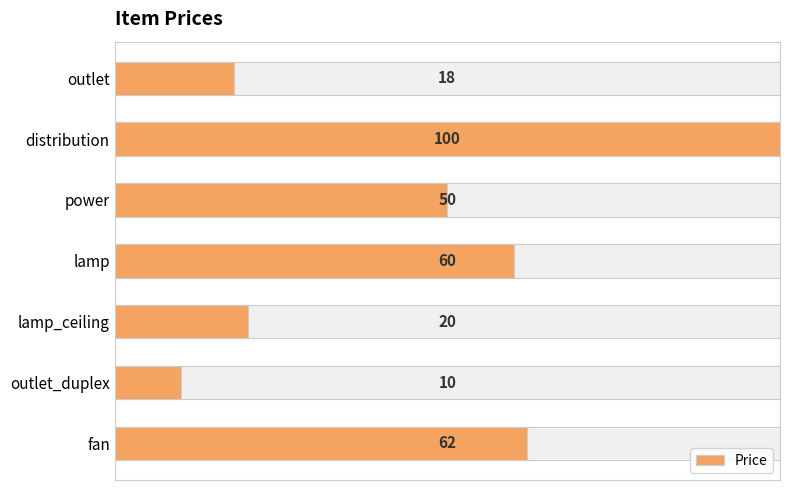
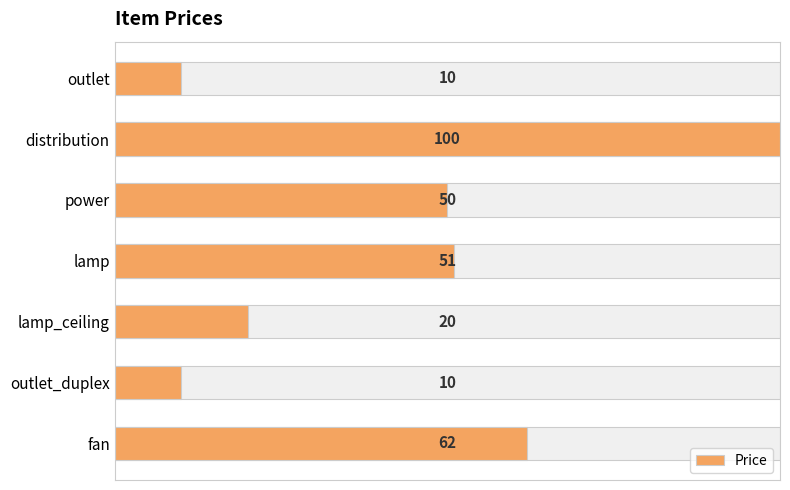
Price, outlet: 18 -> 10
Price, lamp: 60 -> 51
